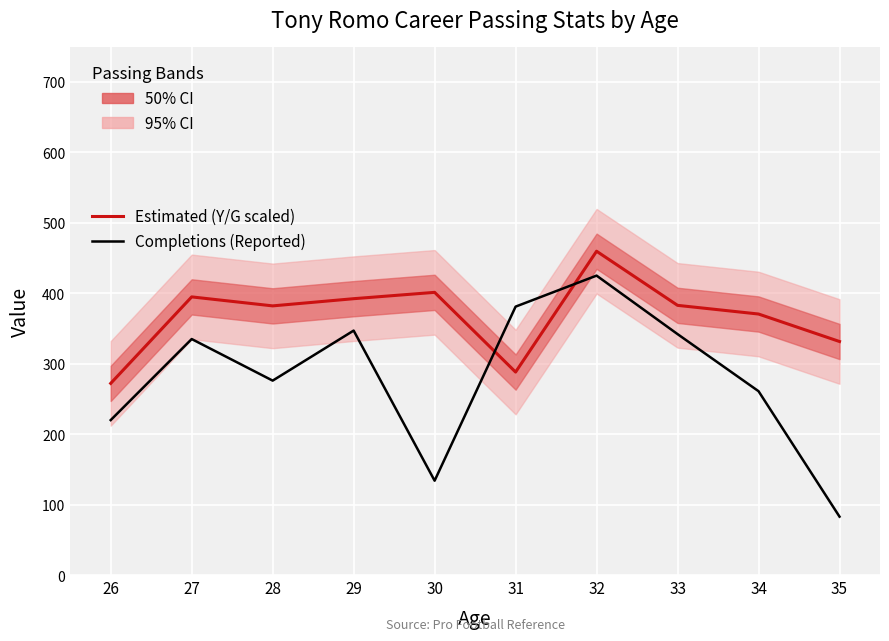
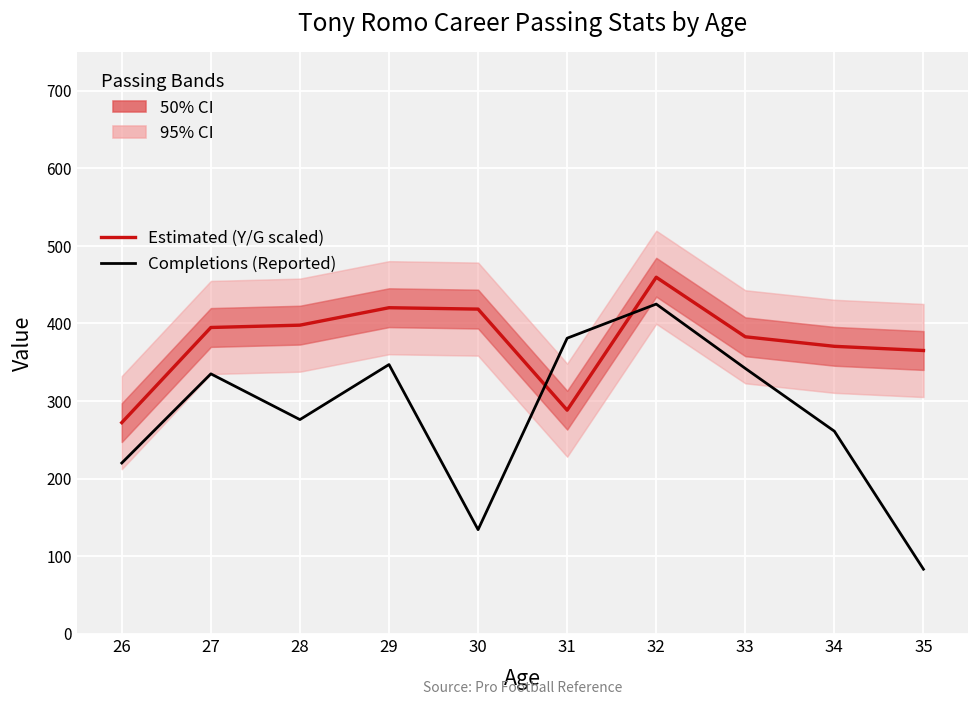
Estimated (Y/G scaled), 28: 380 -> 400
Estimated (Y/G scaled), 29: 390 -> 420
Estimated (Y/G scaled), 30: 400 -> 420
Estimated (Y/G scaled), 35: 330 -> 370
